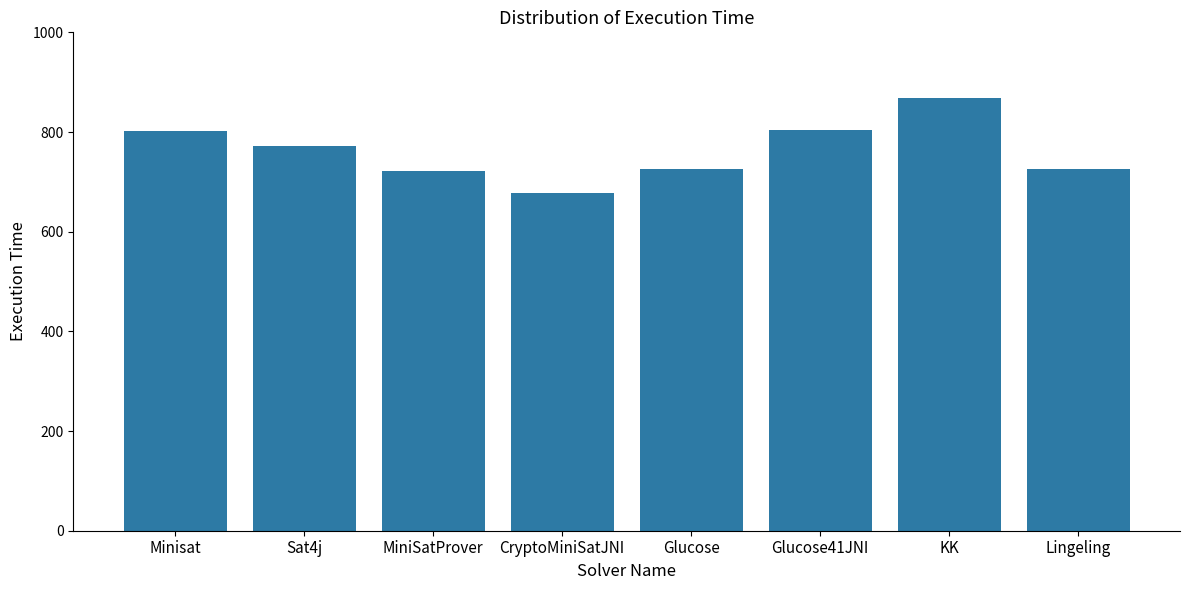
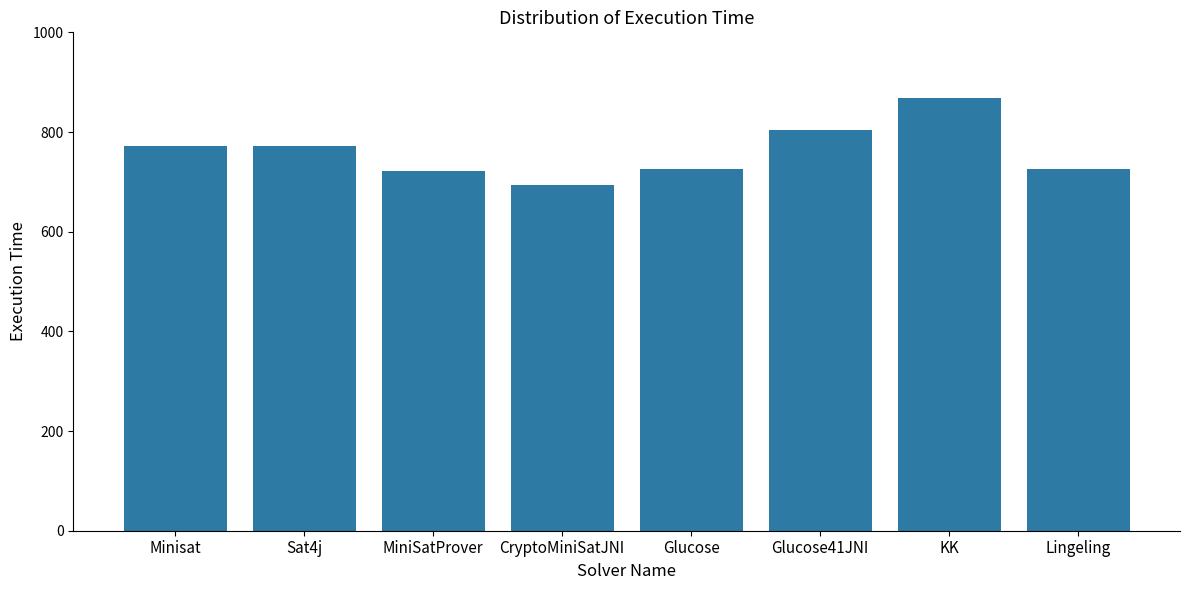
Minisat: 800 -> 770
CryptoMiniSatJNI: 680 -> 690
